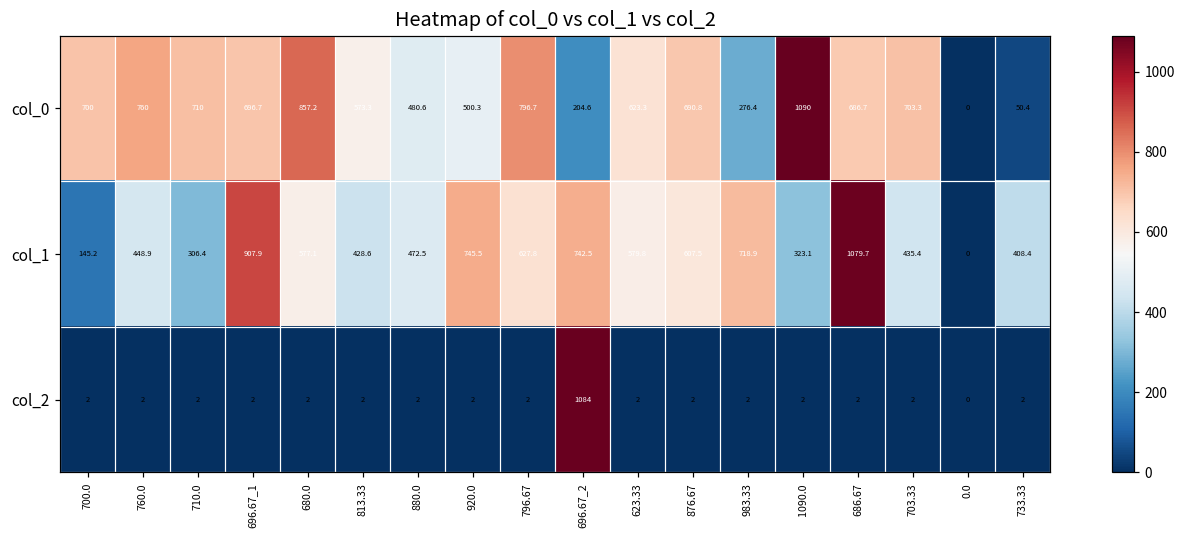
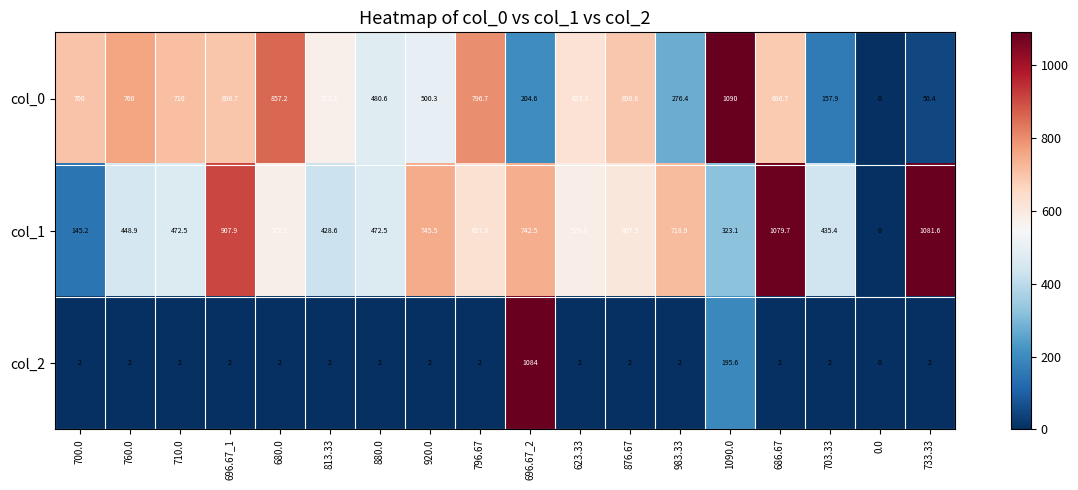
col_0, 703.33: 703.3 -> 157.9
col_1, 710.0: 306.4 -> 472.5
col_1, 733.33: 408.4 -> 1081.6
col_2, 1090.0: 2 -> 195.6
